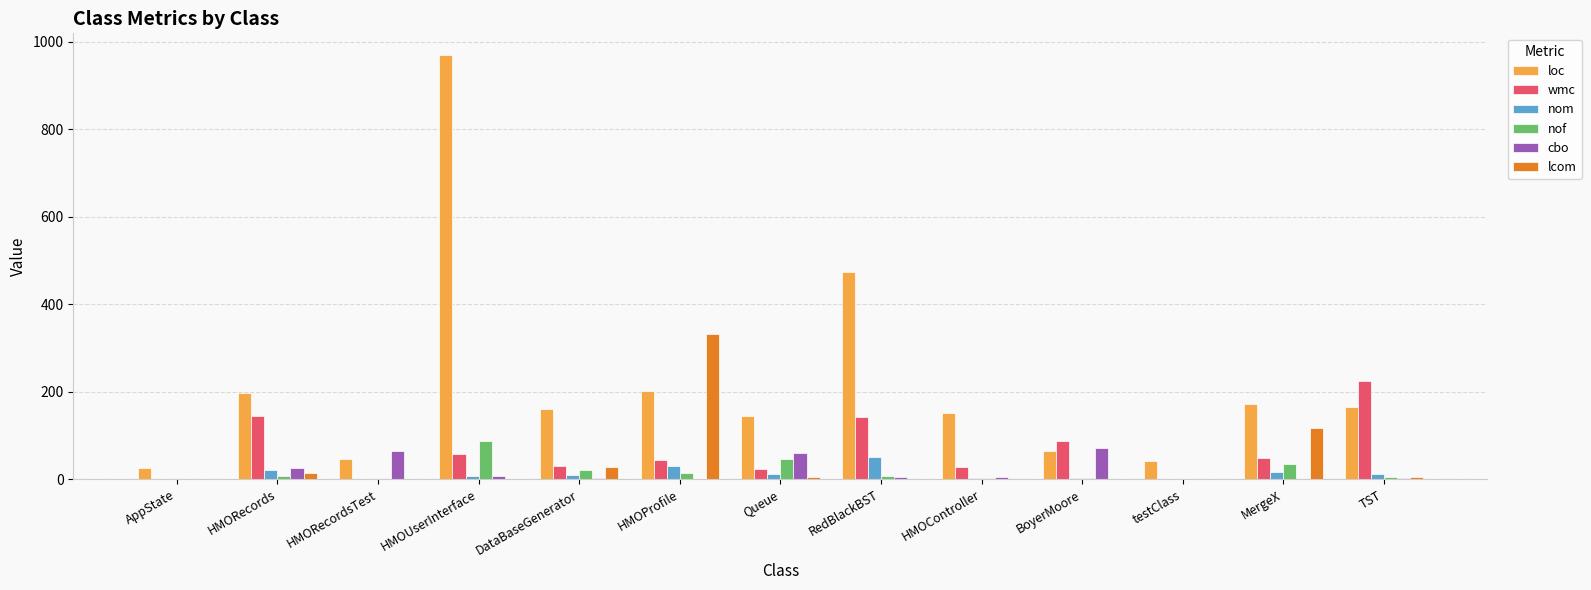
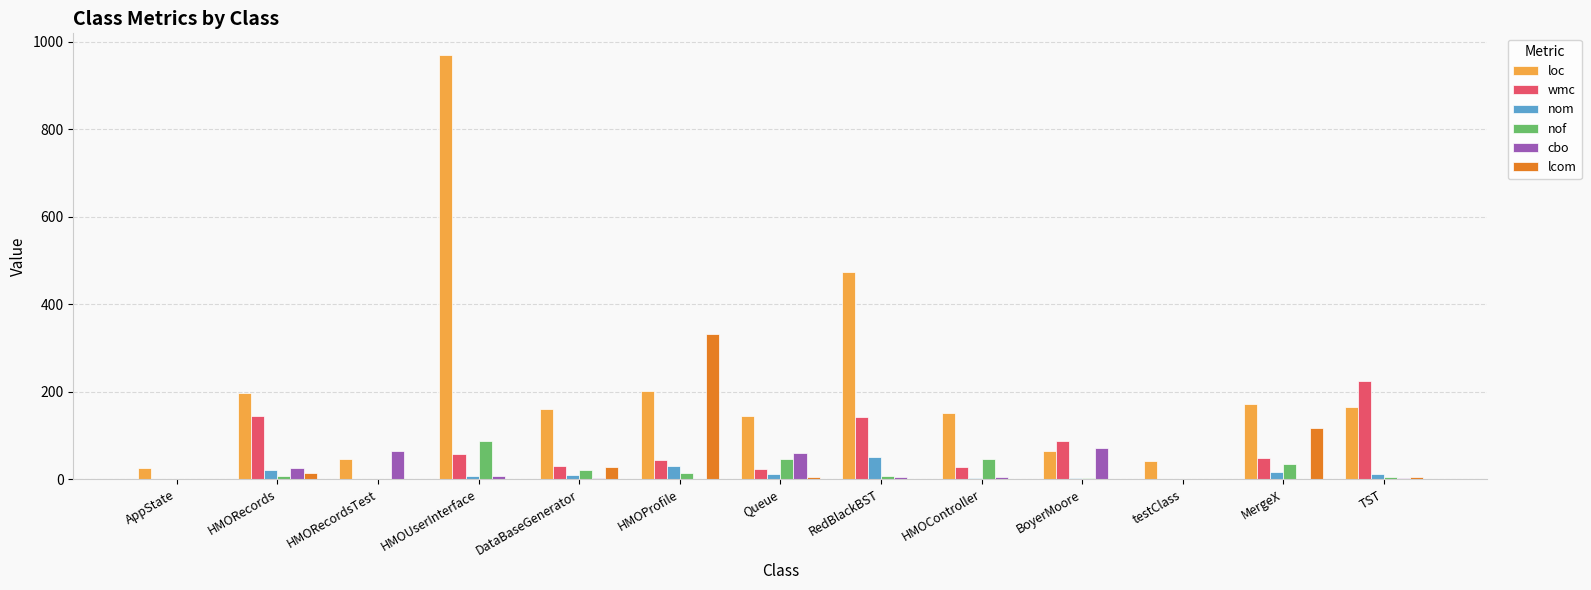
nof, HMOController: 0 -> 50
